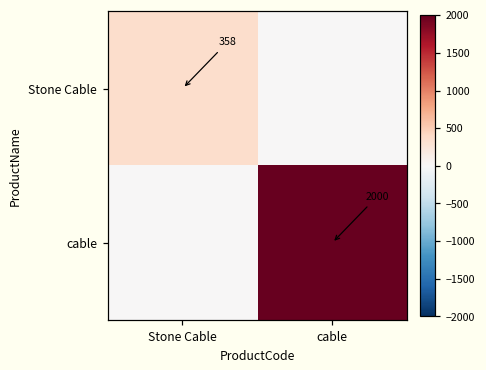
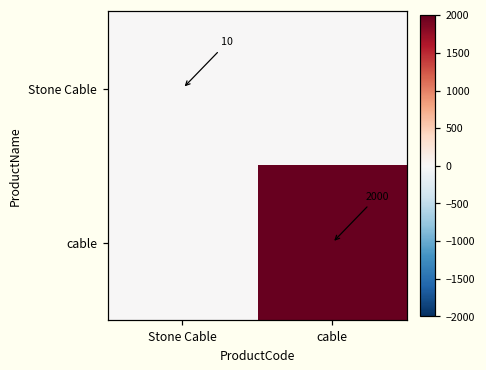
Stone Cable, Stone Cable: 358 -> 10
